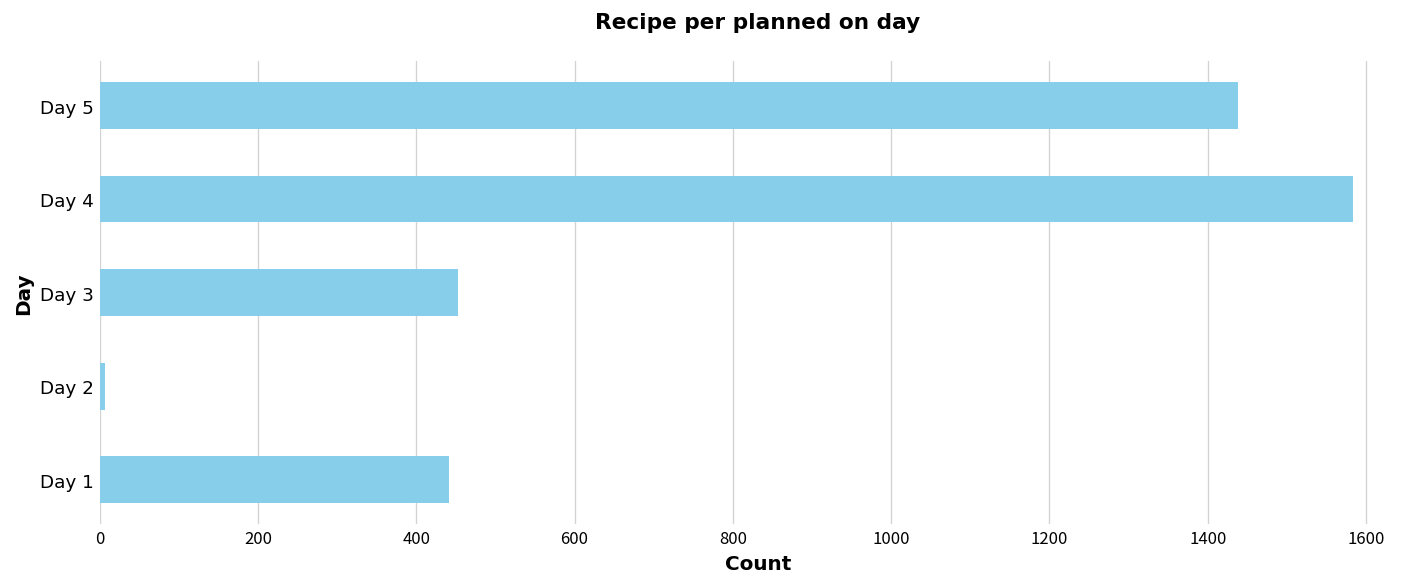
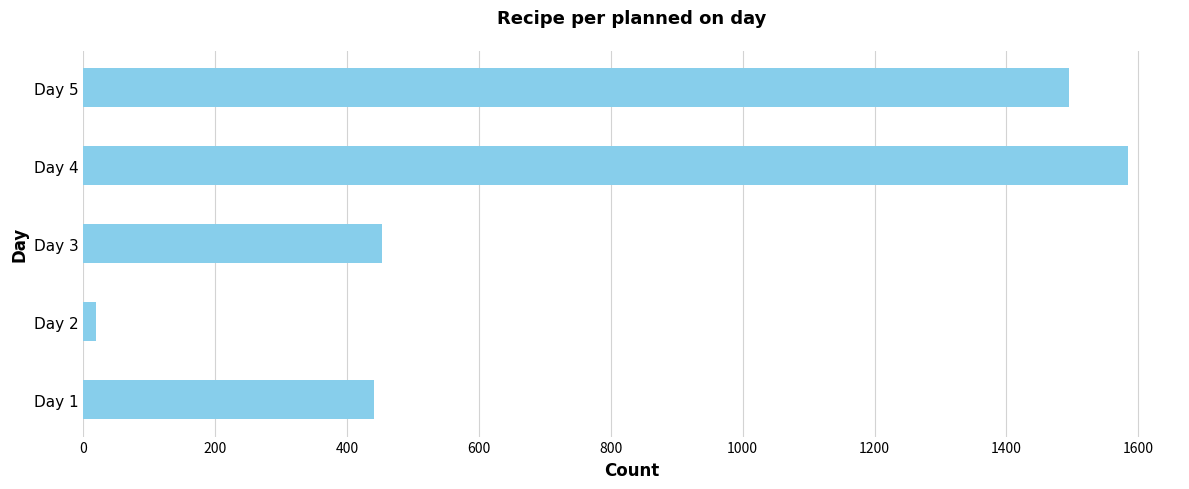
Day 5: 1440 -> 1500
Day 2: 10 -> 20
